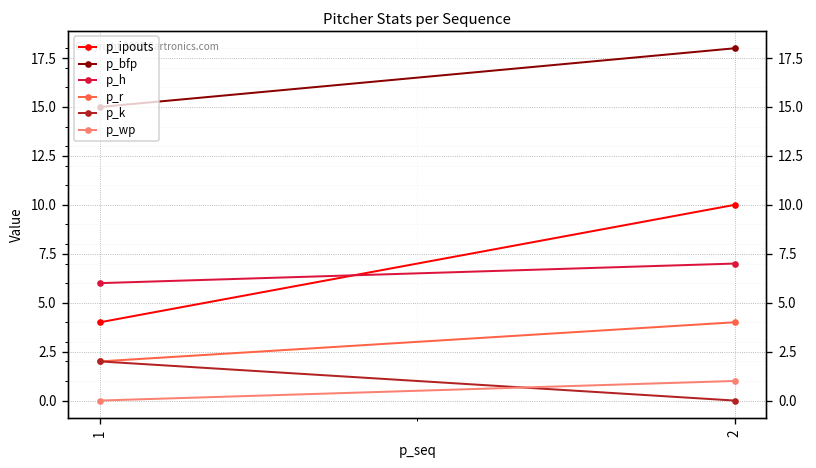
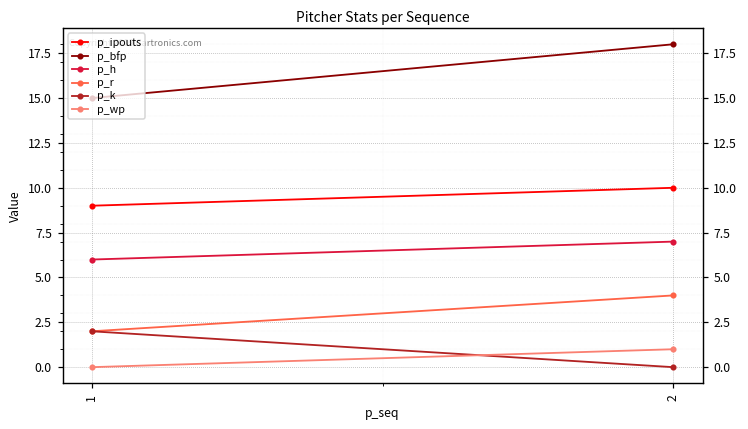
p_ipouts, 1: 4 -> 9
